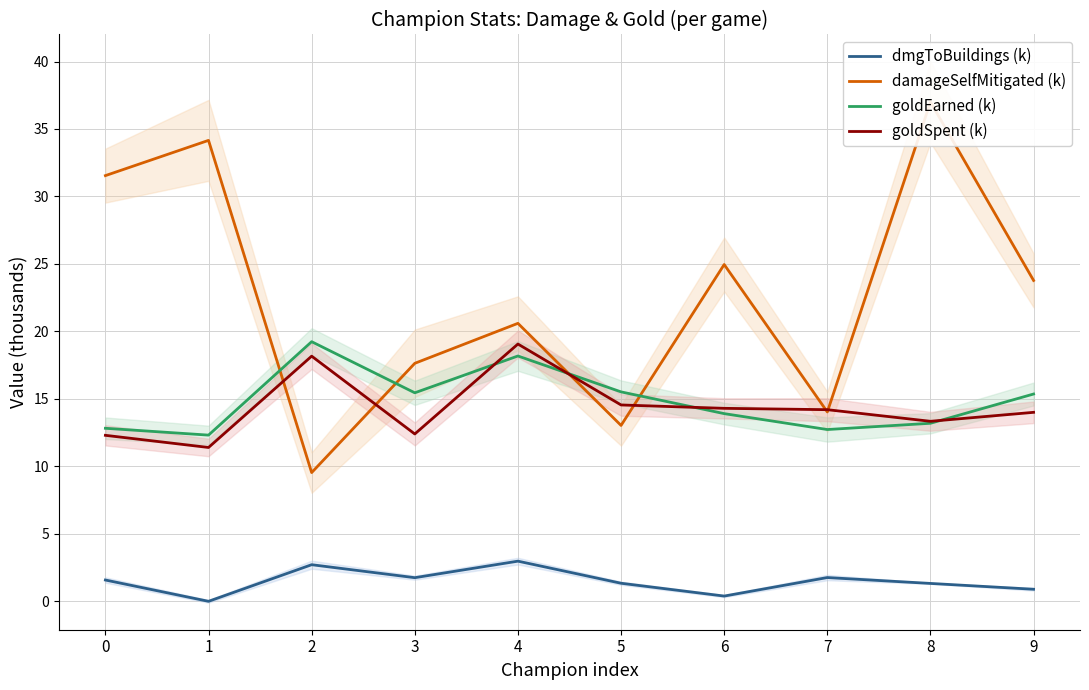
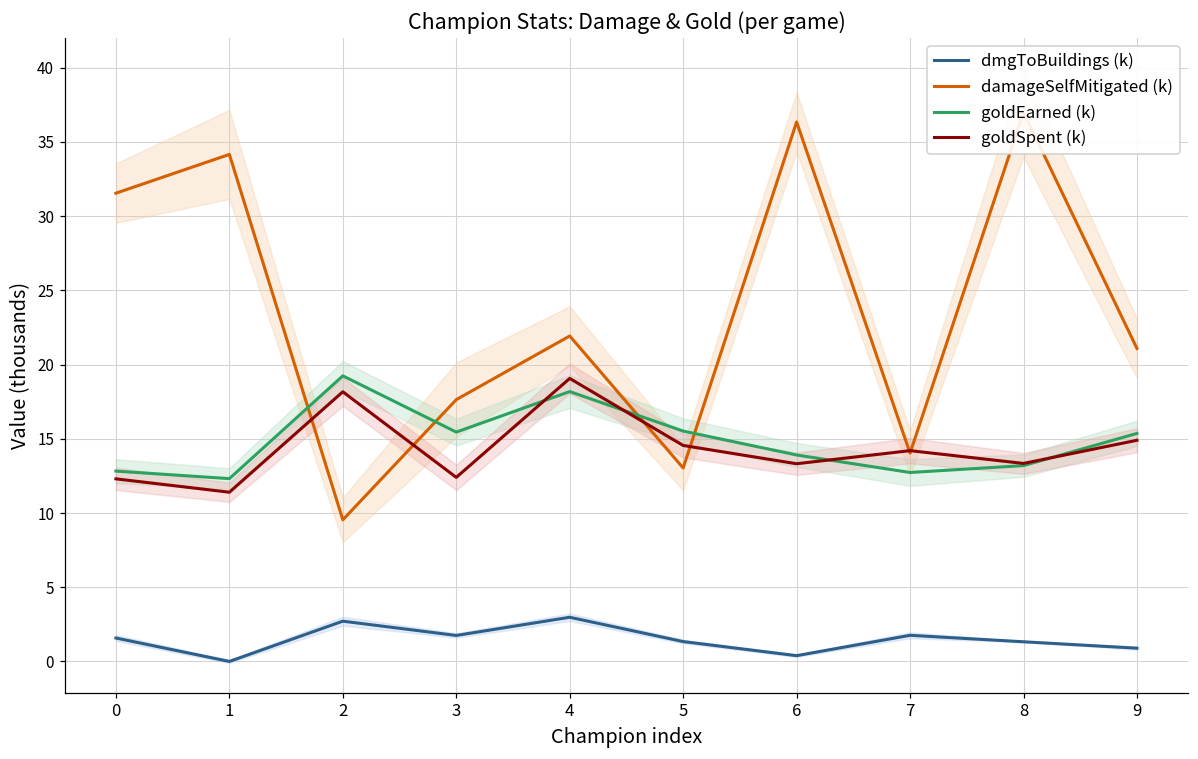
damageSelfMitigated (k), 4: 20.6 -> 21.9
damageSelfMitigated (k), 6: 25.0 -> 36.3
goldSpent (k), 6: 14.3 -> 13.3
damageSelfMitigated (k), 9: 23.8 -> 21.1
goldSpent (k), 9: 14.0 -> 14.9
